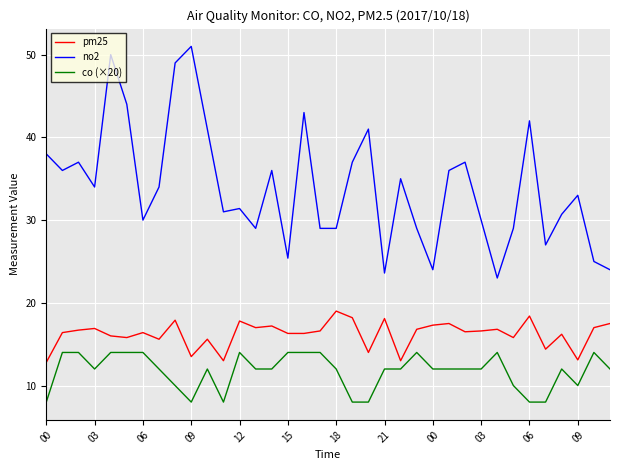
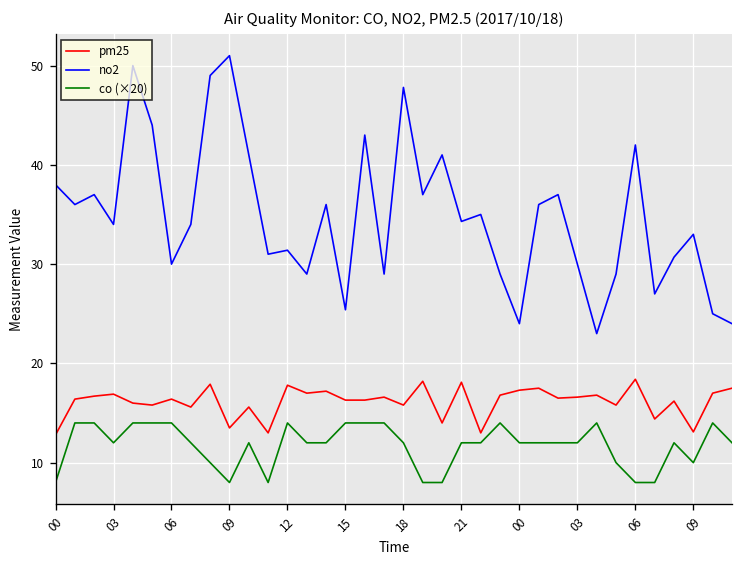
pm25, 18: 19 -> 16
no2, 18: 29 -> 48
no2, 21: 24 -> 34
